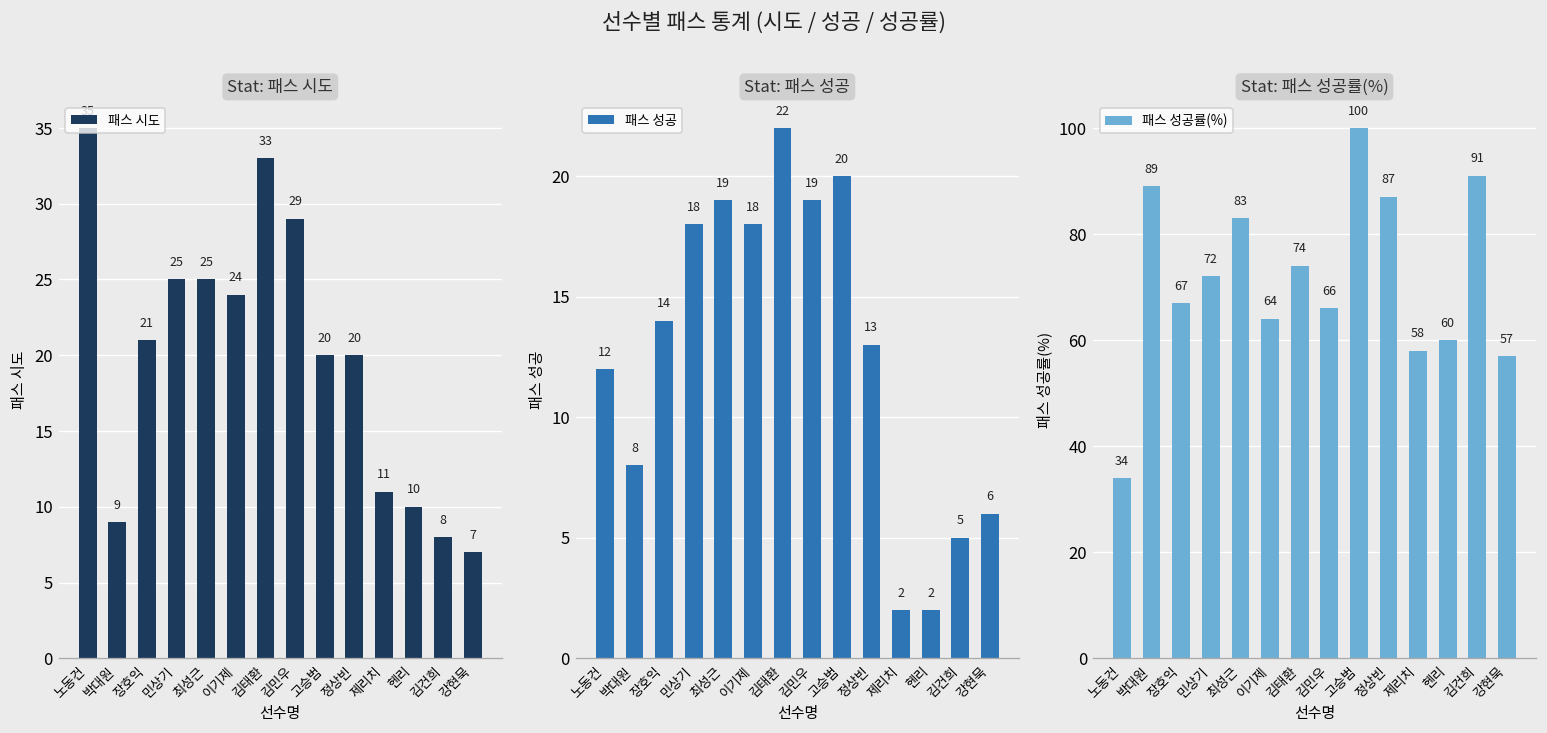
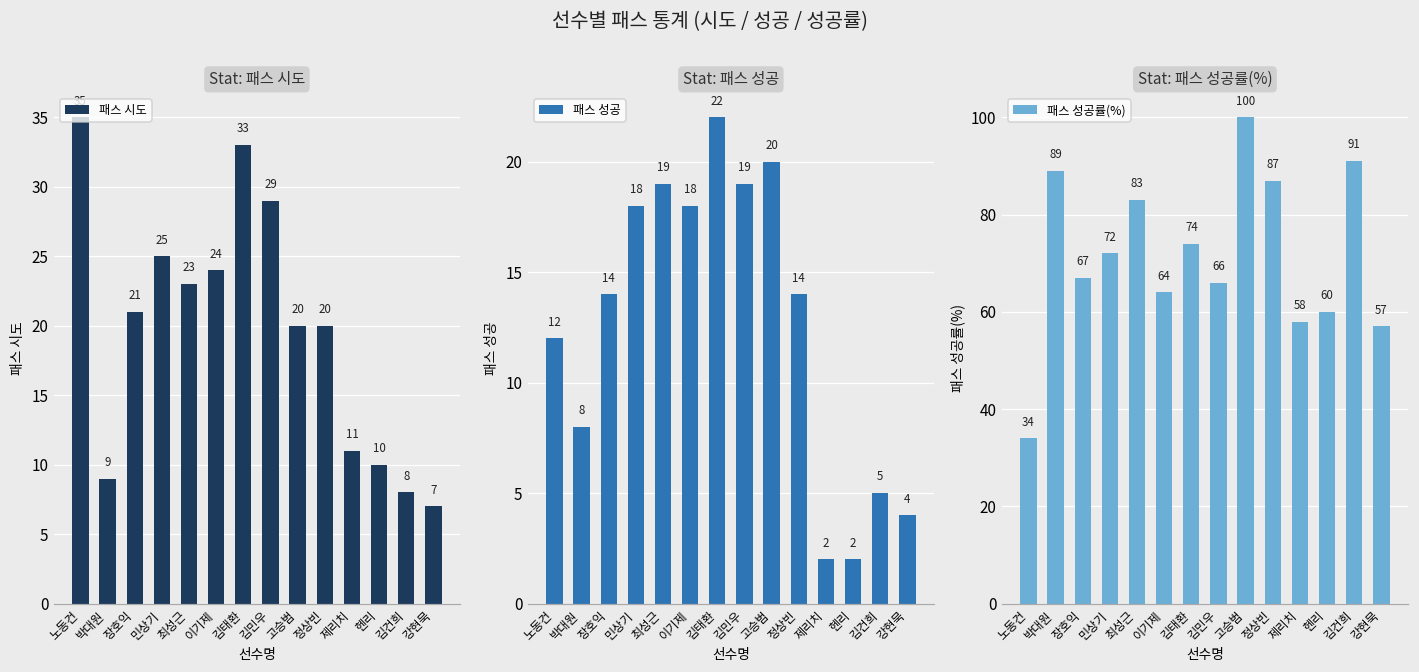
Stat: 패스 시도, 최성근: 25 -> 23
Stat: 패스 성공, 정상빈: 13 -> 14
Stat: 패스 성공, 강현묵: 6 -> 4
